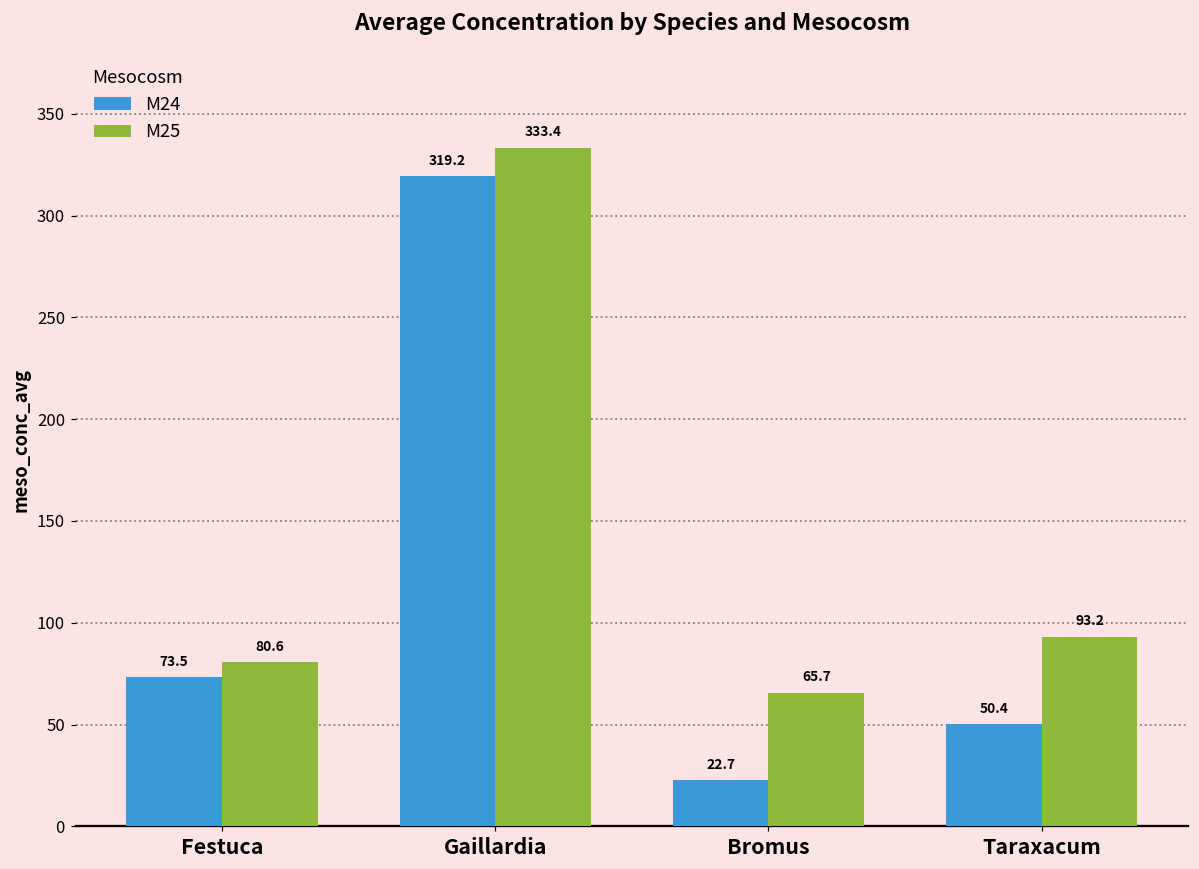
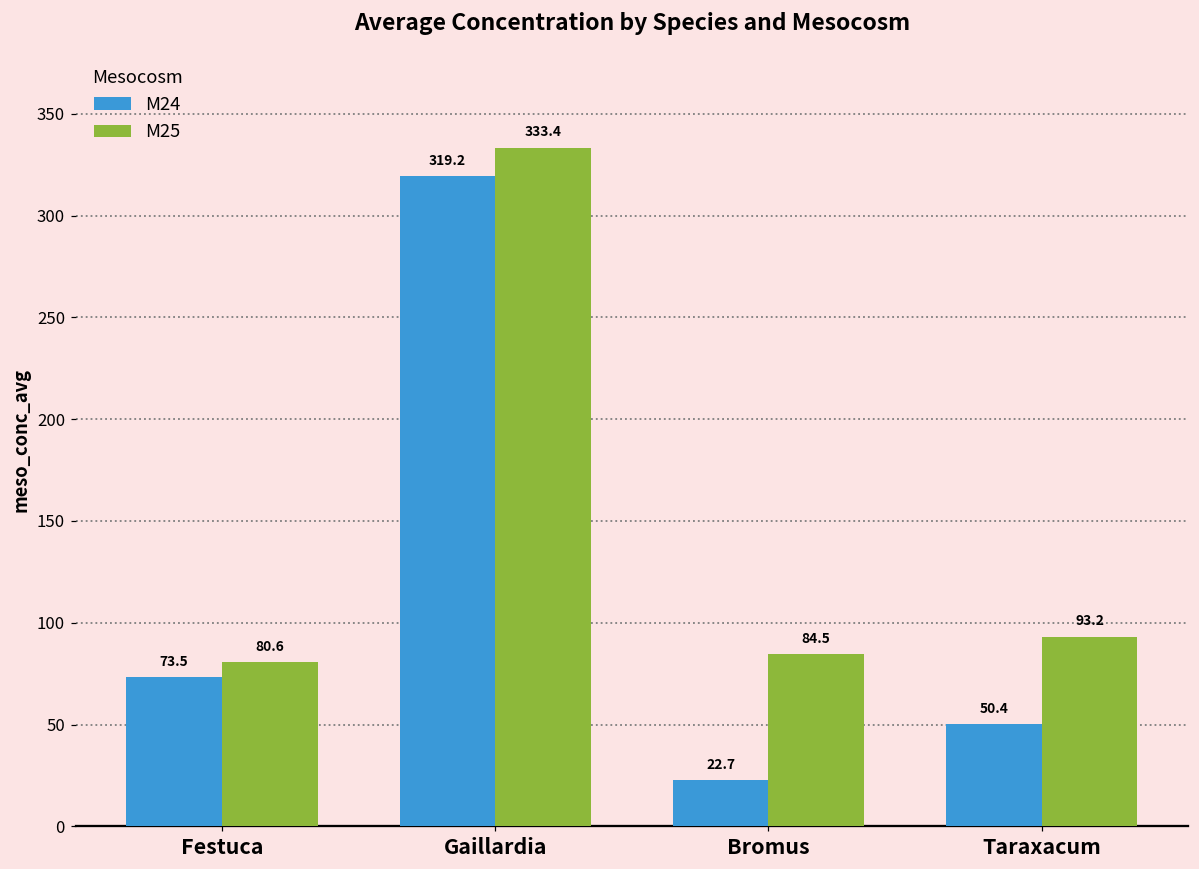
M25, Bromus: 65.7 -> 84.5
